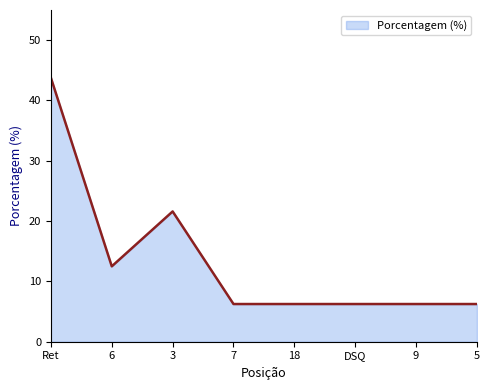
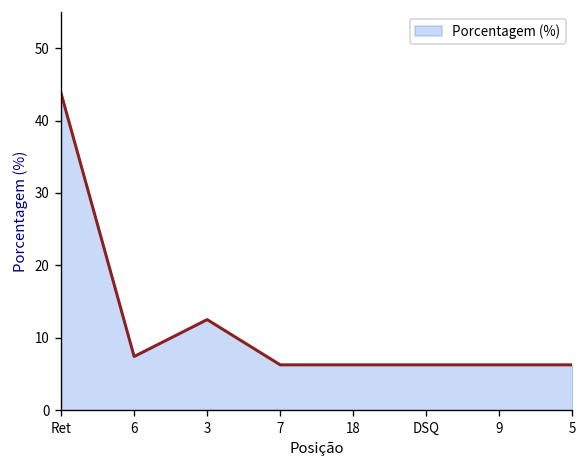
6: 13 -> 7
3: 22 -> 13
